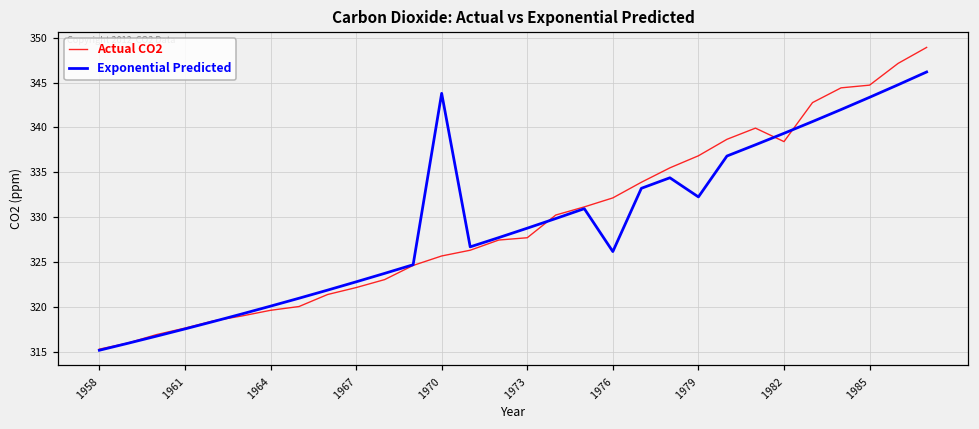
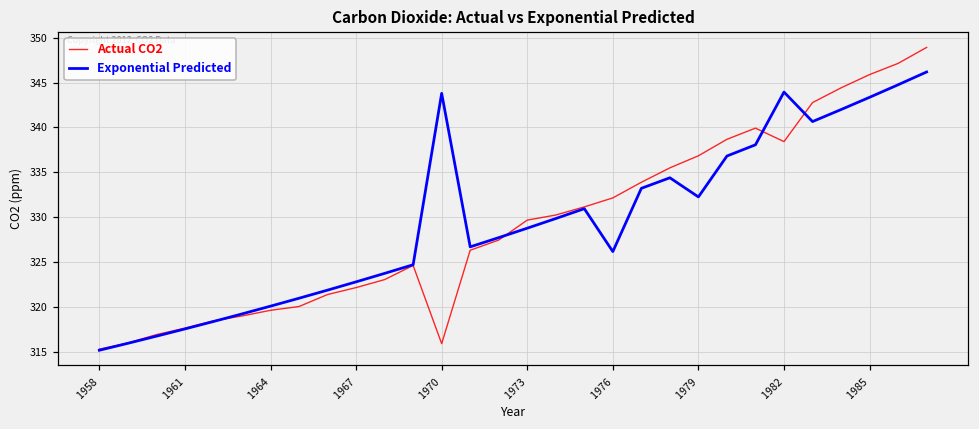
Actual CO2, 1970: 326 -> 316
Actual CO2, 1973: 328 -> 330
Exponential Predicted, 1982: 339 -> 344
Actual CO2, 1985: 345 -> 346
